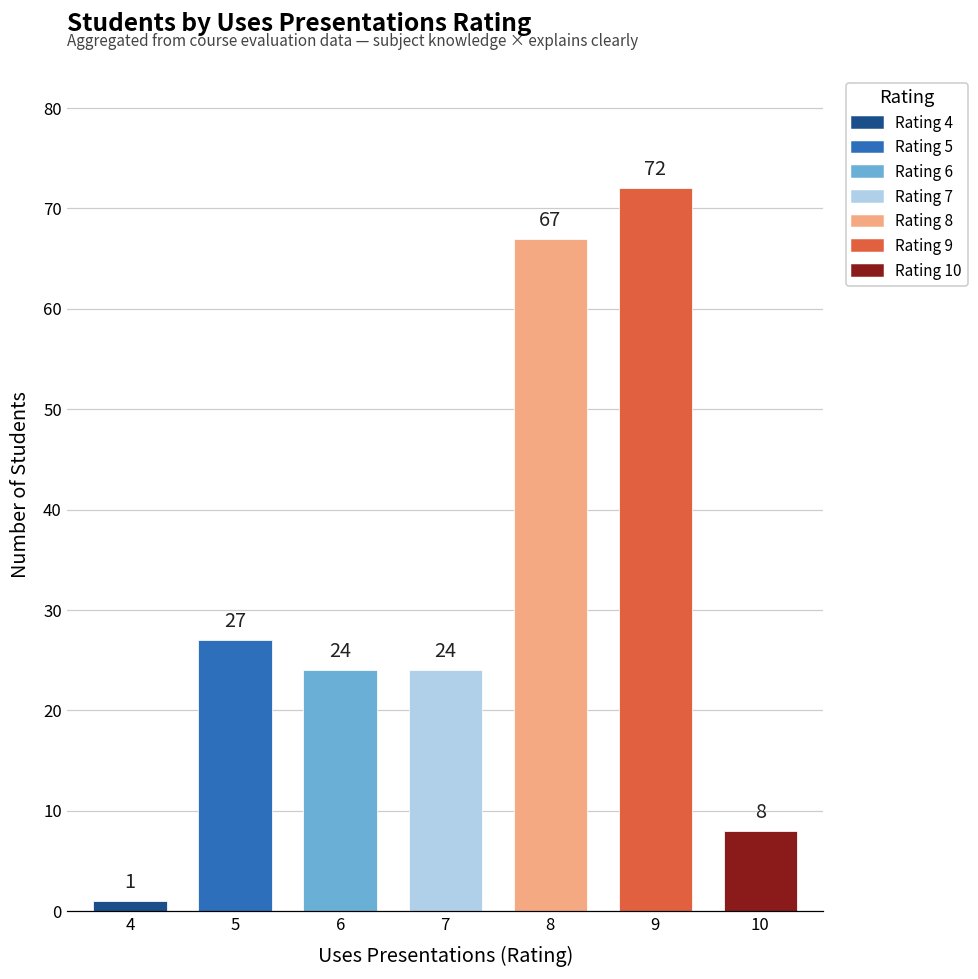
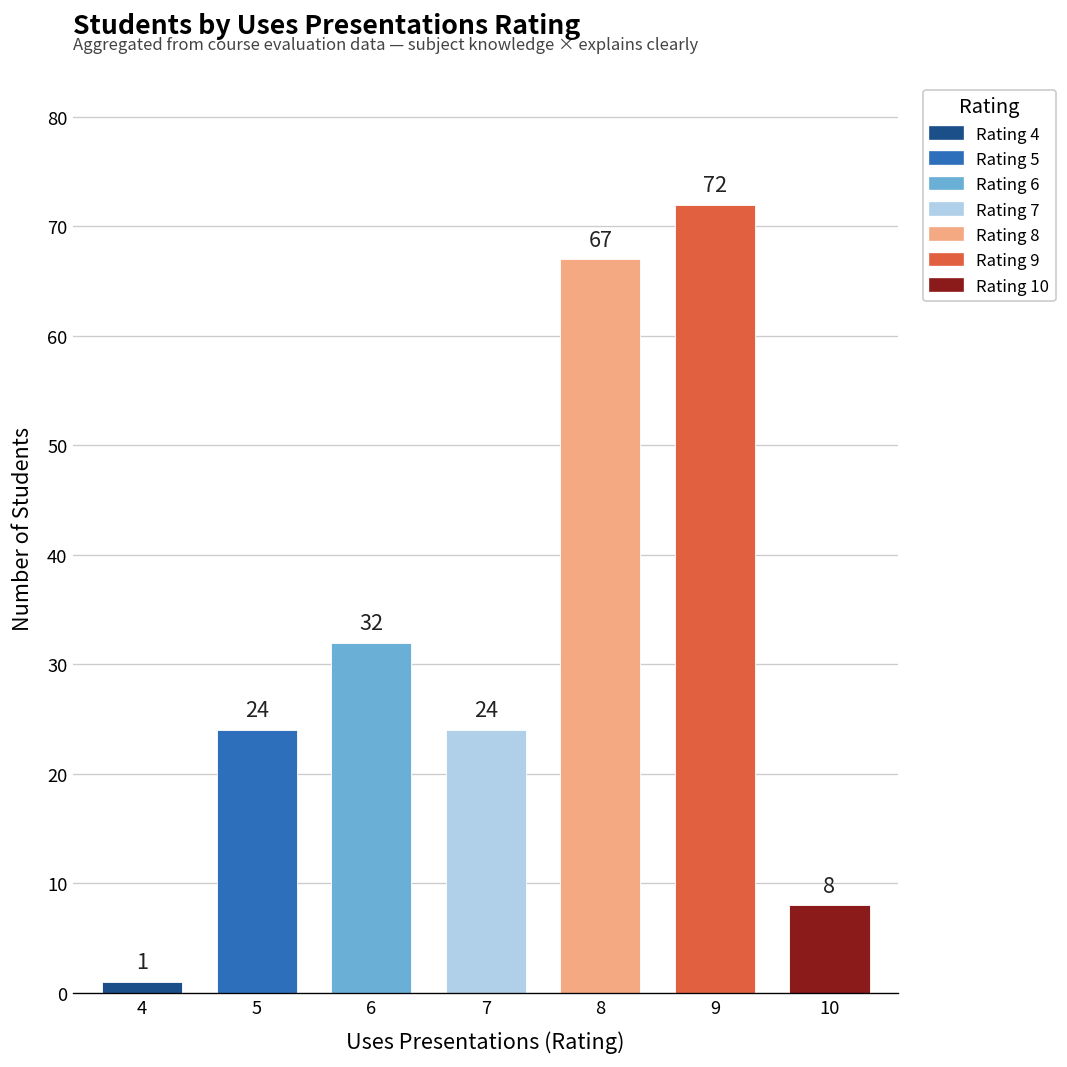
5: 27 -> 24
6: 24 -> 32
